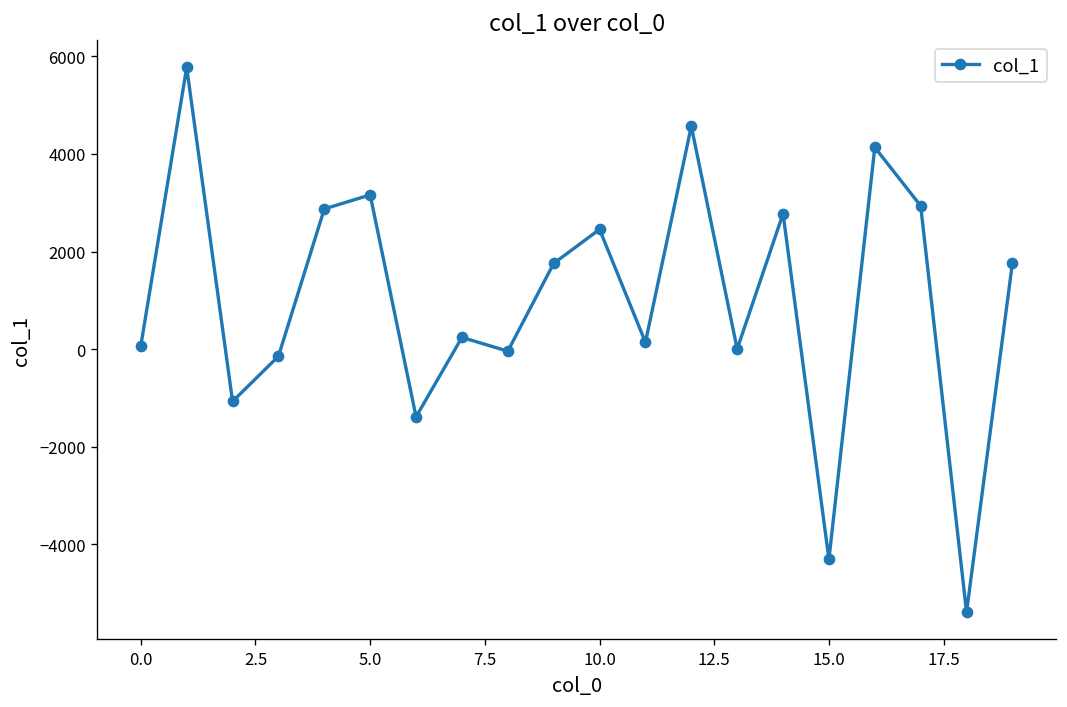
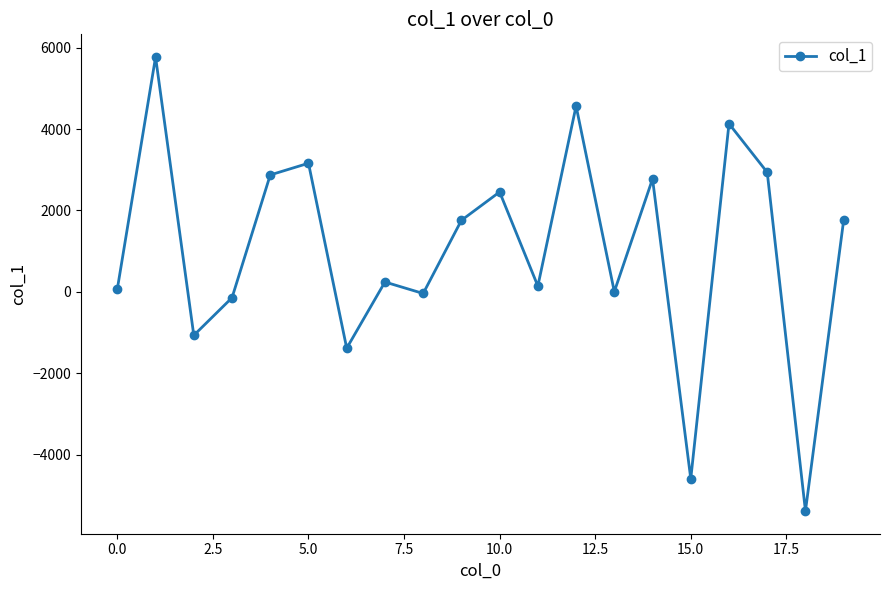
15.0: -4300 -> -4600
